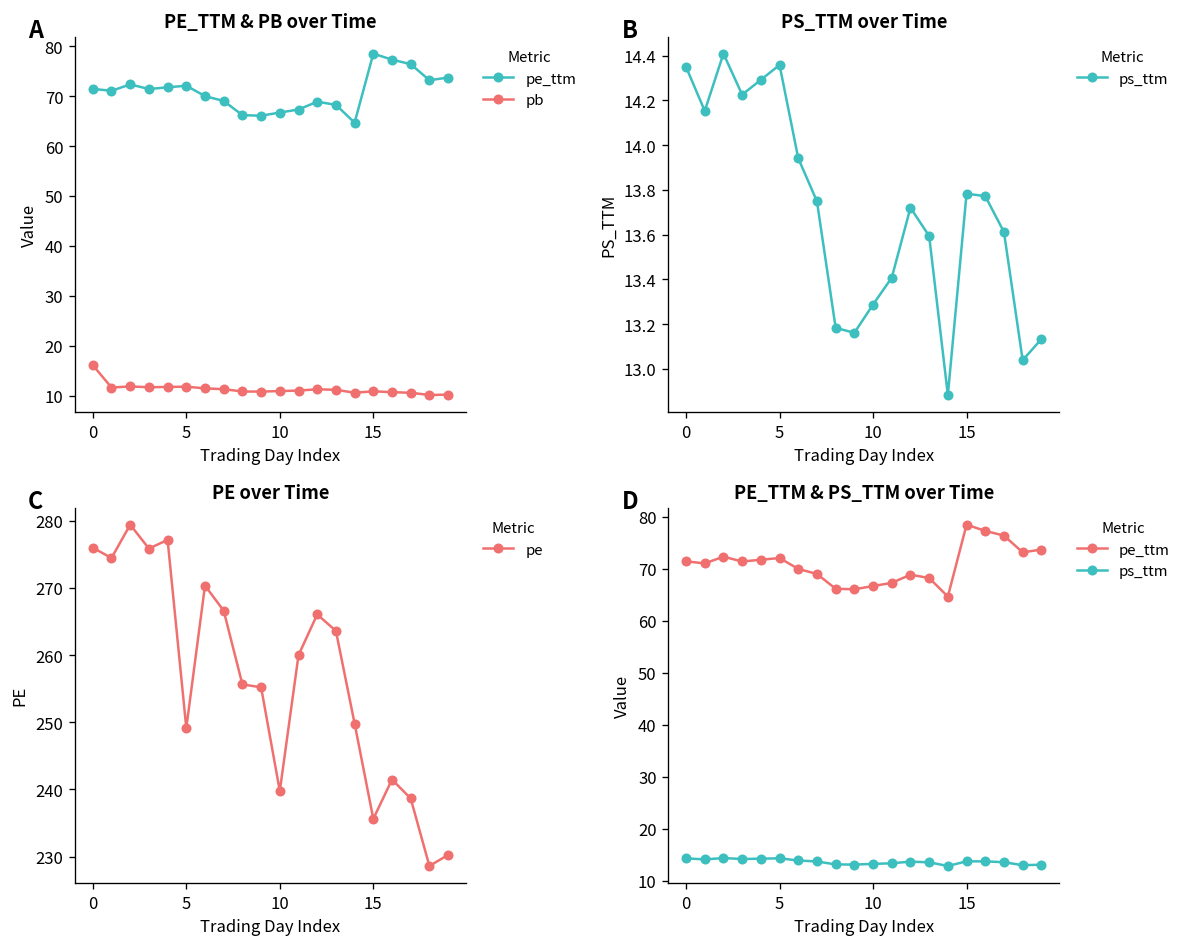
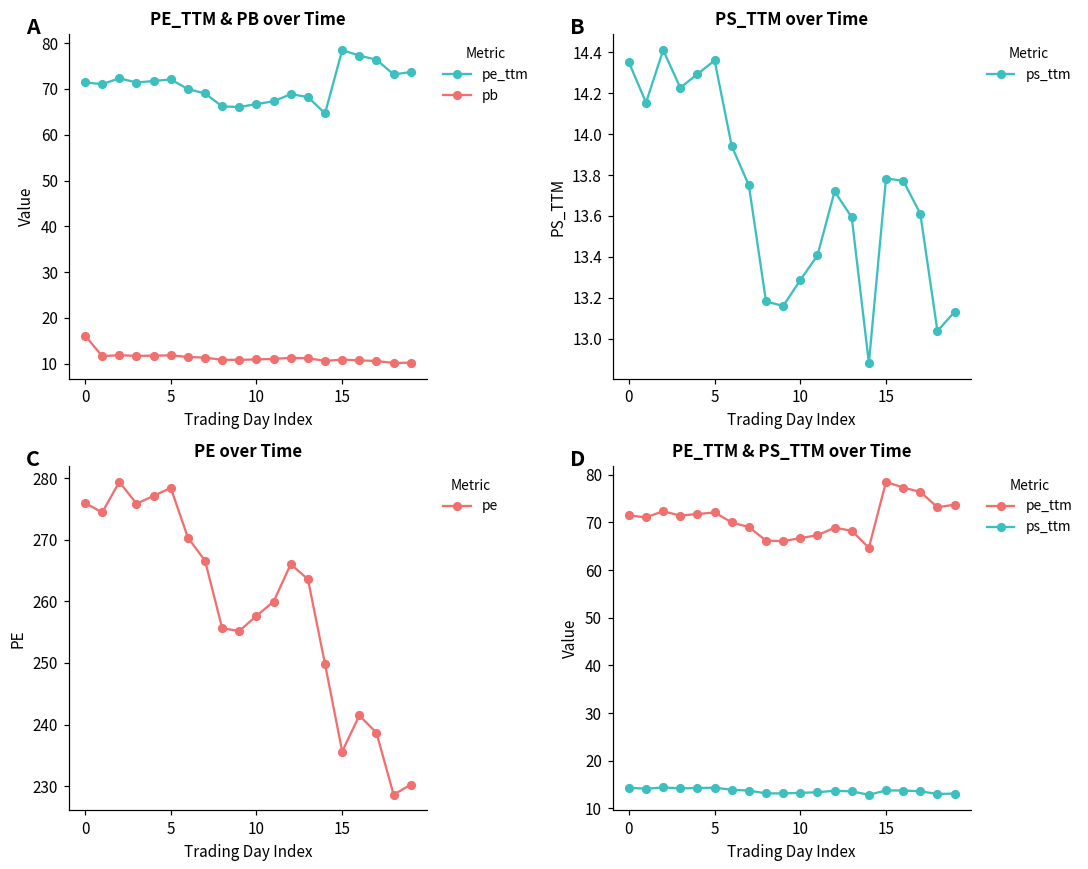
PE over Time, 5: 249 -> 278
PE over Time, 10: 240 -> 258
